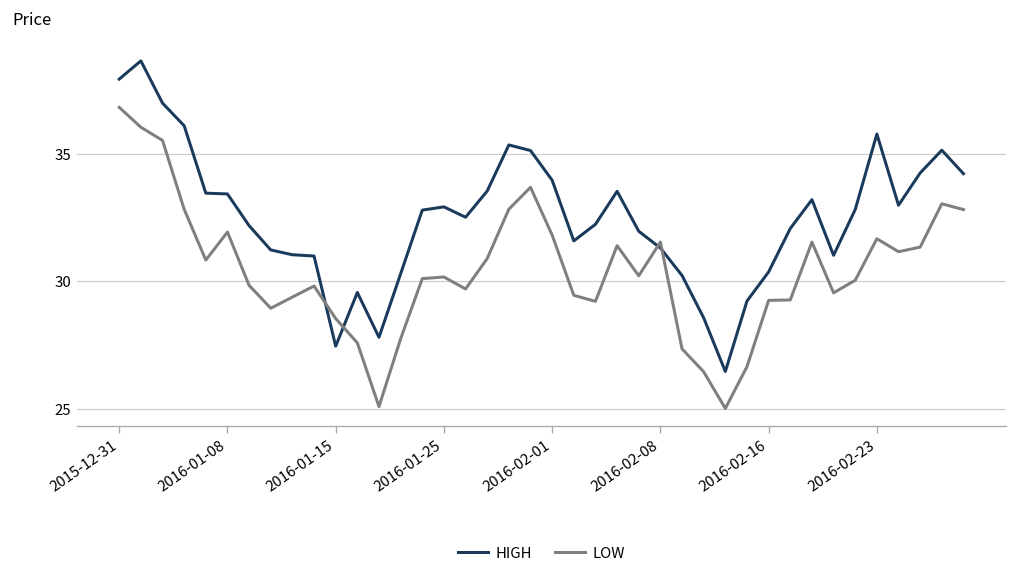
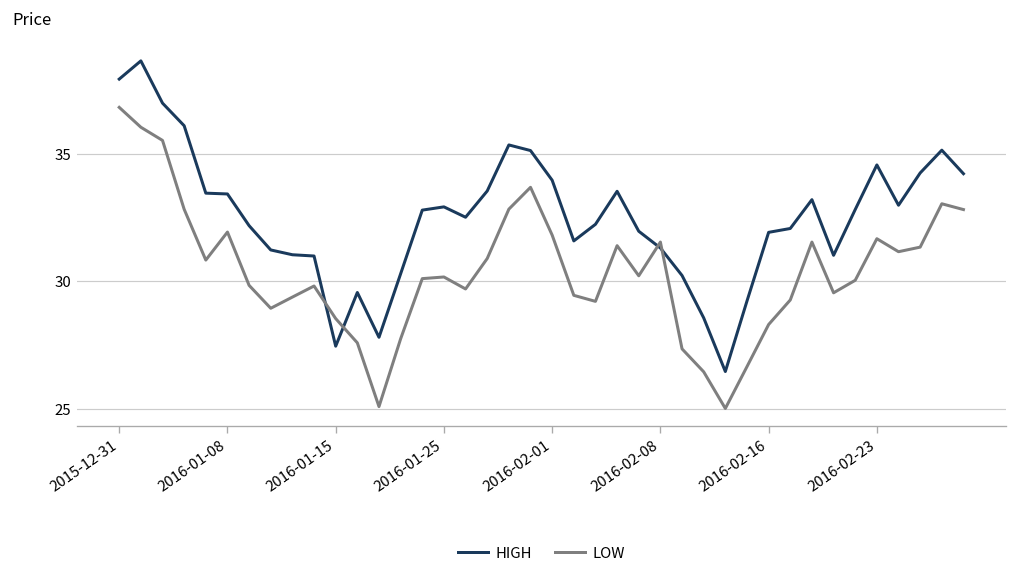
HIGH, 2016-02-16: 30.4 -> 31.9
LOW, 2016-02-16: 29.3 -> 28.3
HIGH, 2016-02-23: 35.8 -> 34.6
